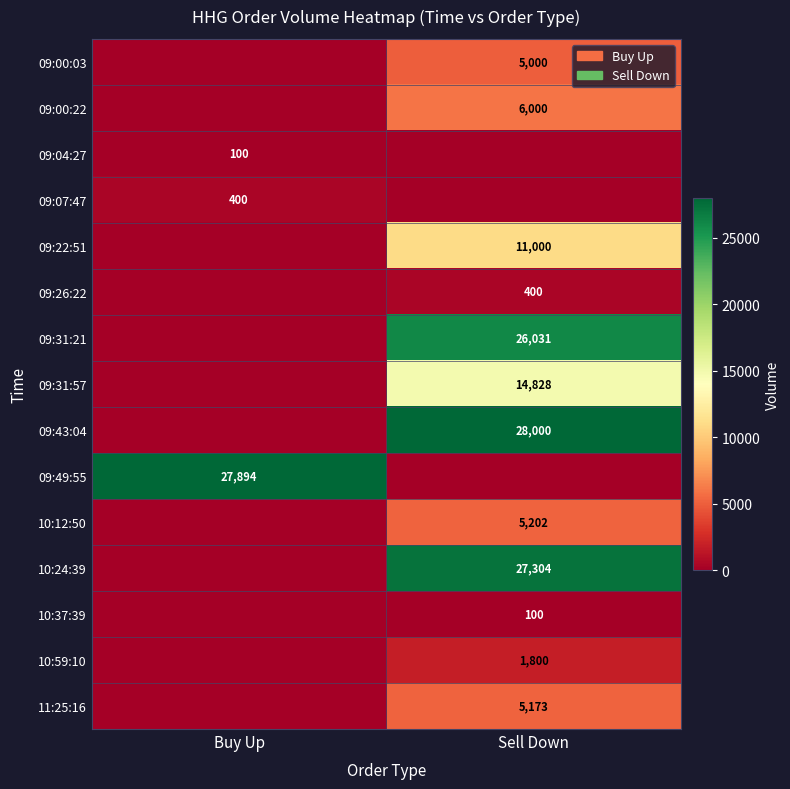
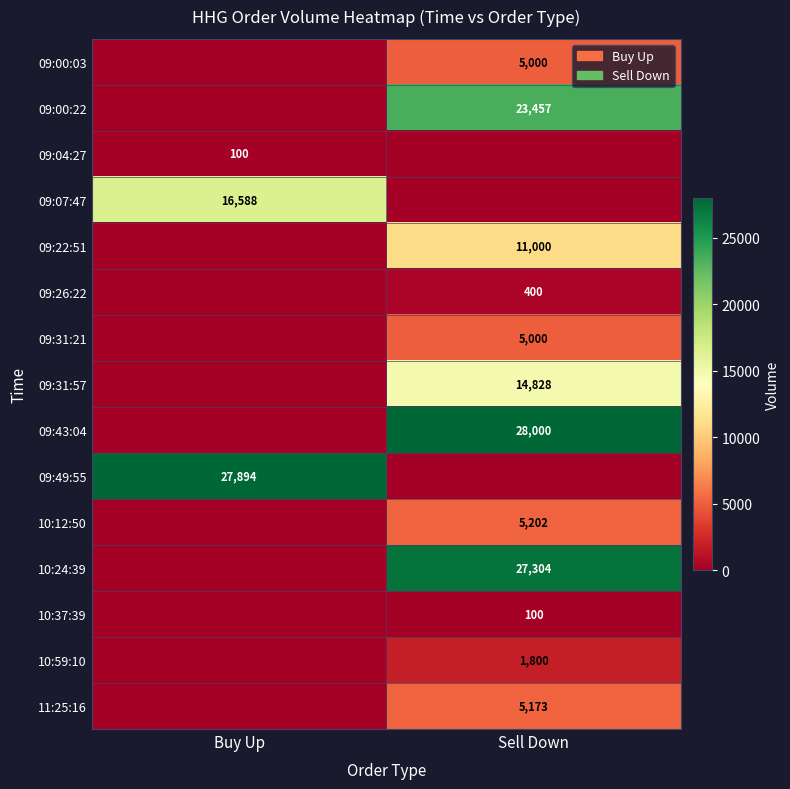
09:00:22, Sell Down: 6,000 -> 23,457
09:07:47, Buy Up: 400 -> 16,588
09:31:21, Sell Down: 26,031 -> 5,000
